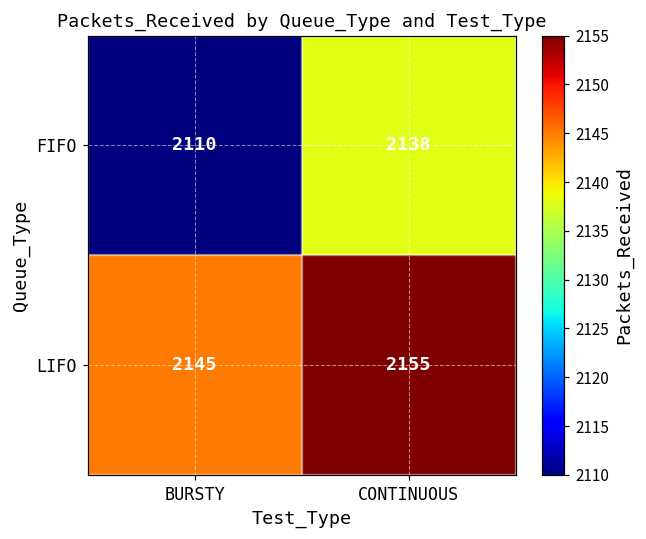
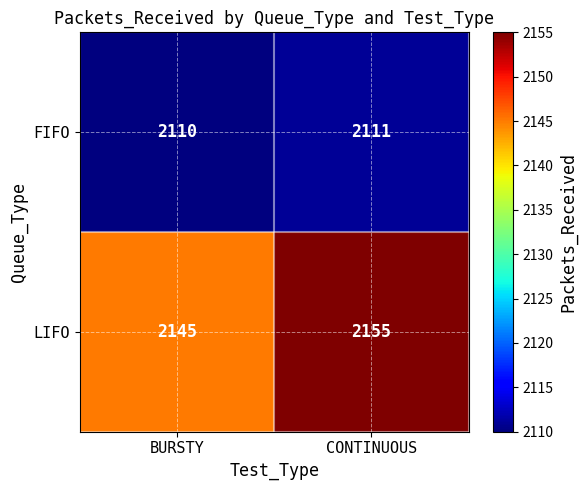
FIFO, CONTINUOUS: 2138 -> 2111
